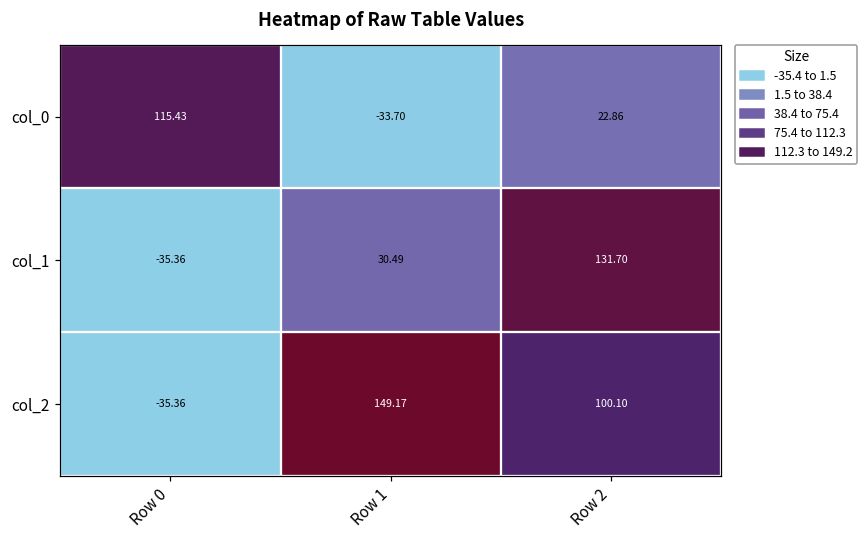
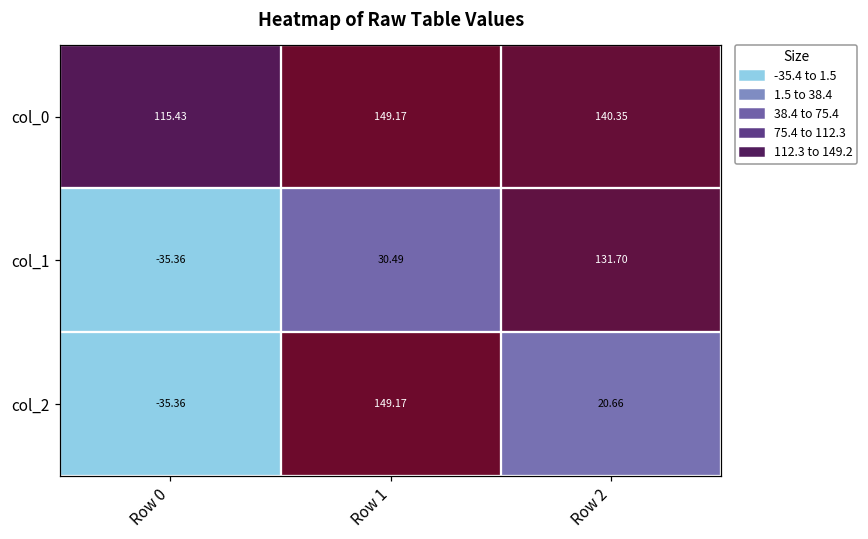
col_0, Row 1: -33.70 -> 149.17
col_0, Row 2: 22.86 -> 140.35
col_2, Row 2: 100.10 -> 20.66
